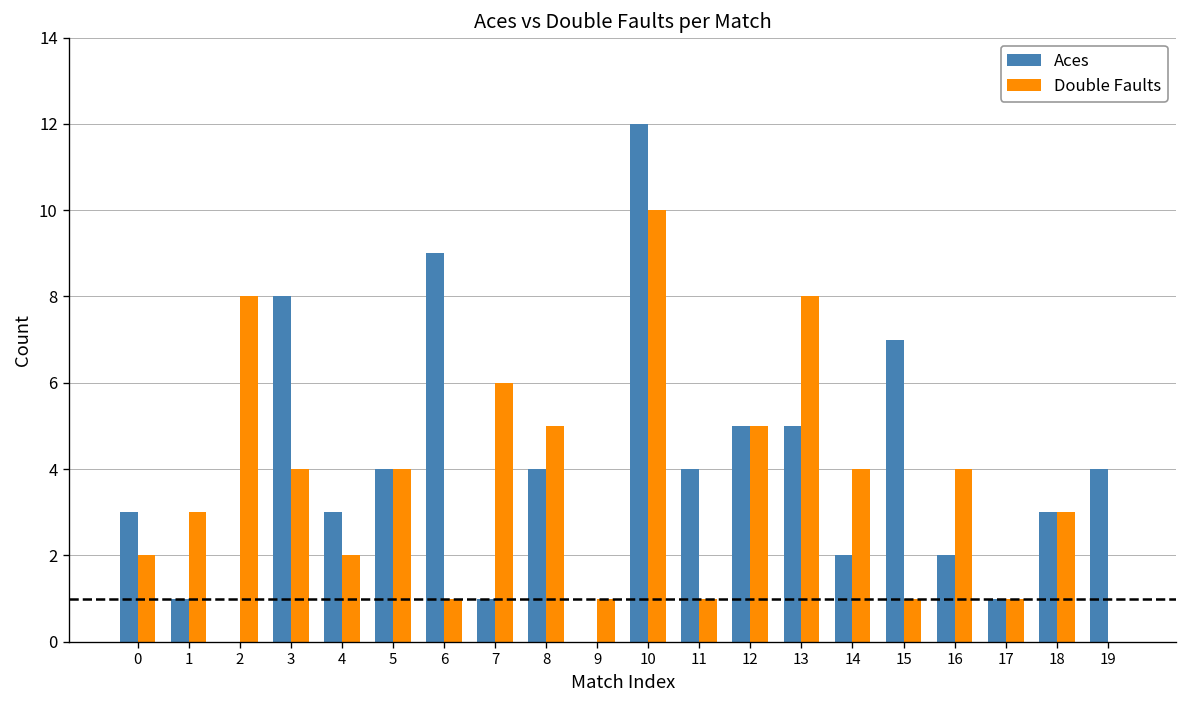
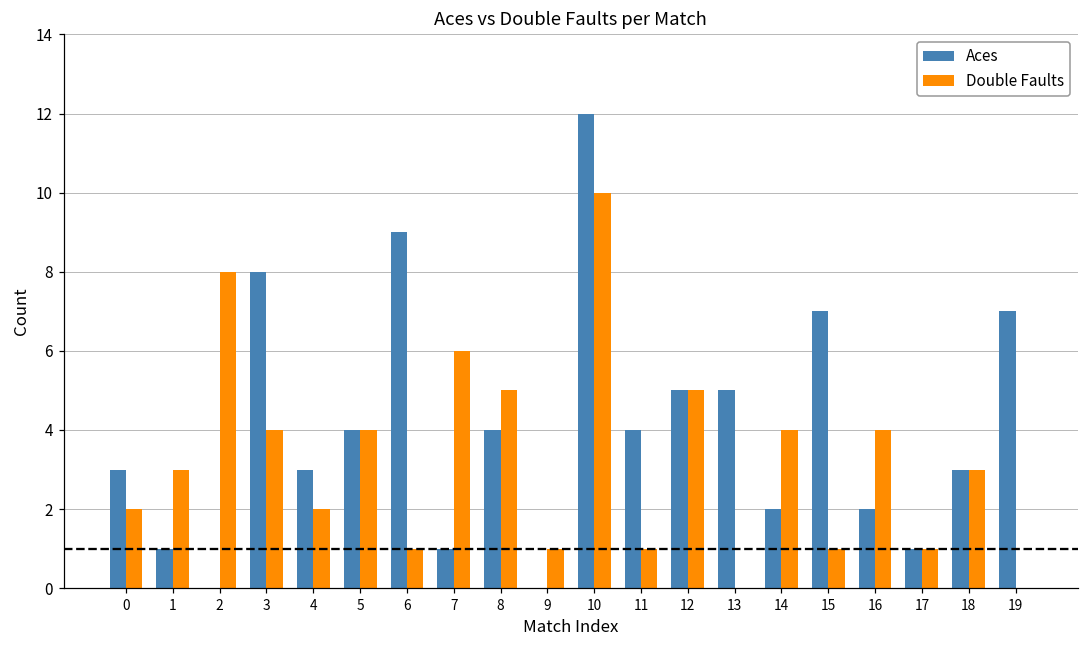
Double Faults, 13: 8 -> 0
Aces, 19: 4 -> 7
